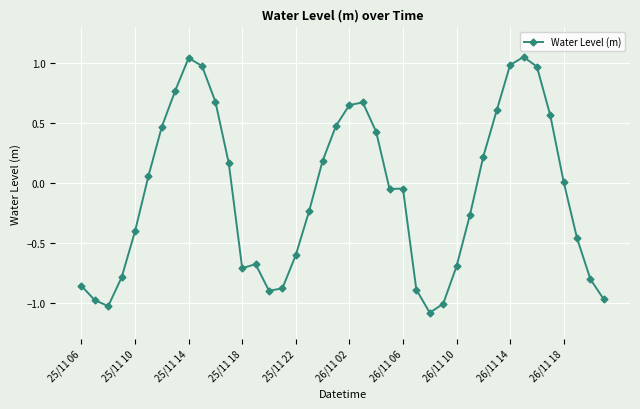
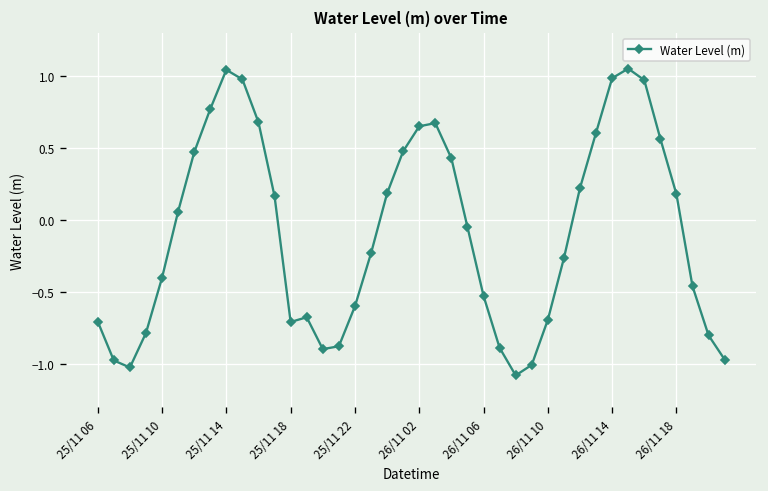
25/11 06: -0.86 -> -0.71
26/11 06: -0.05 -> -0.53
26/11 18: 0.01 -> 0.18
